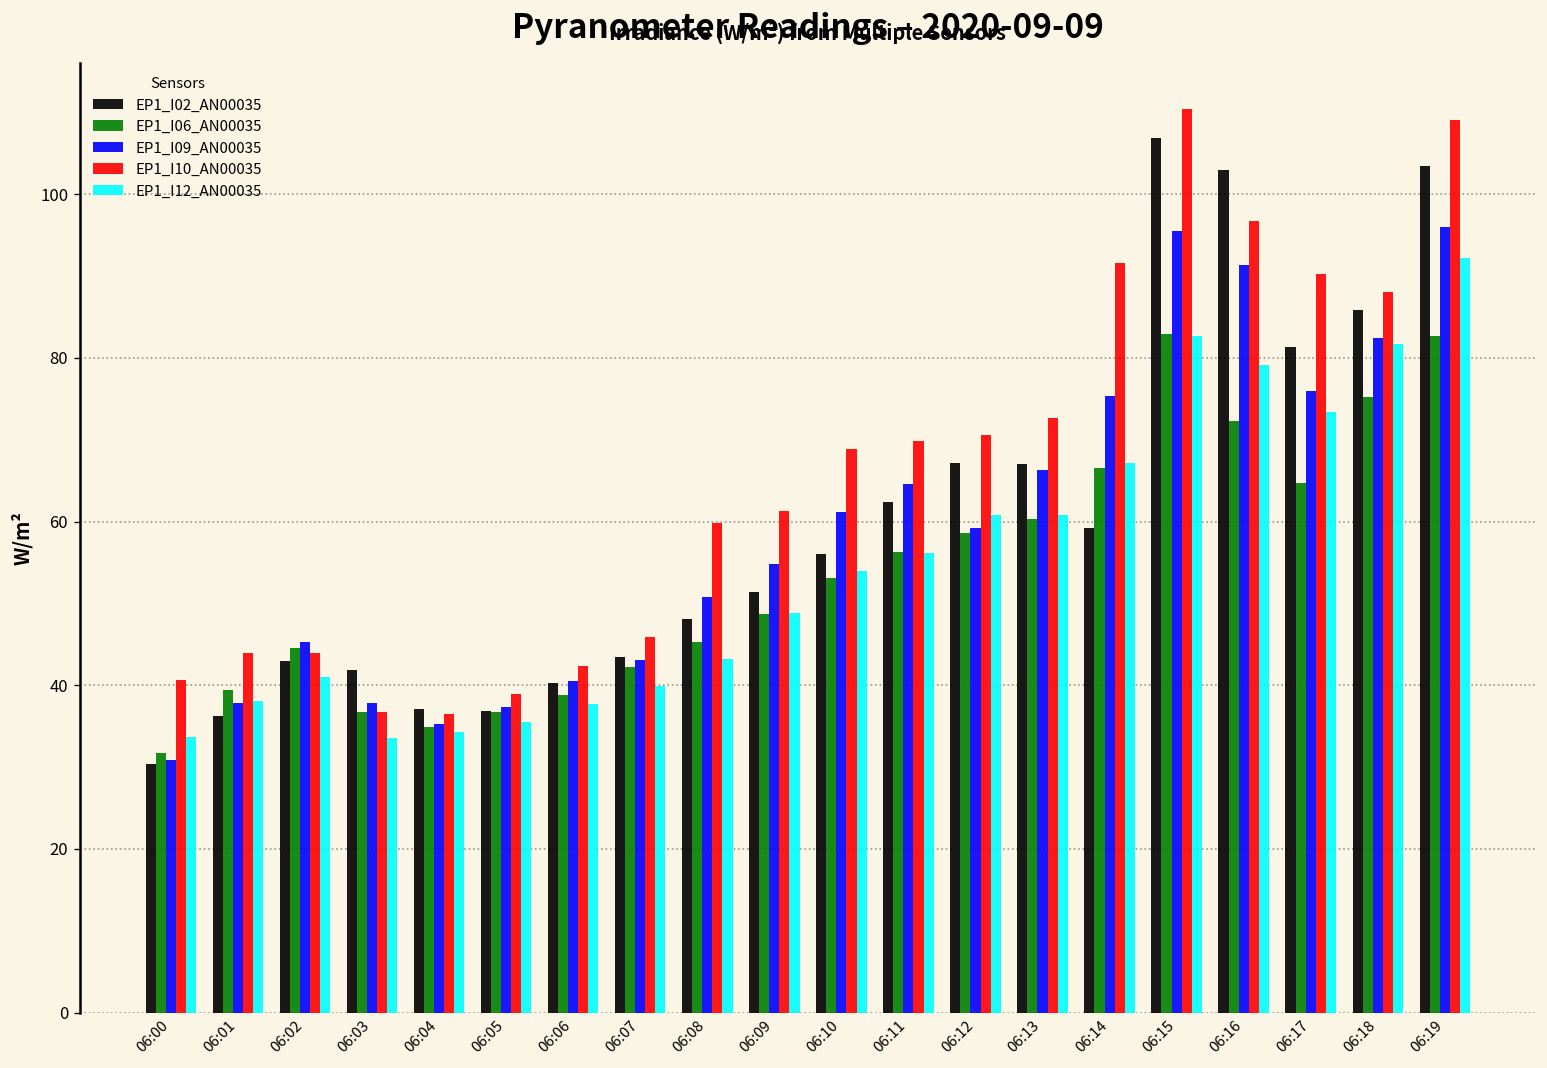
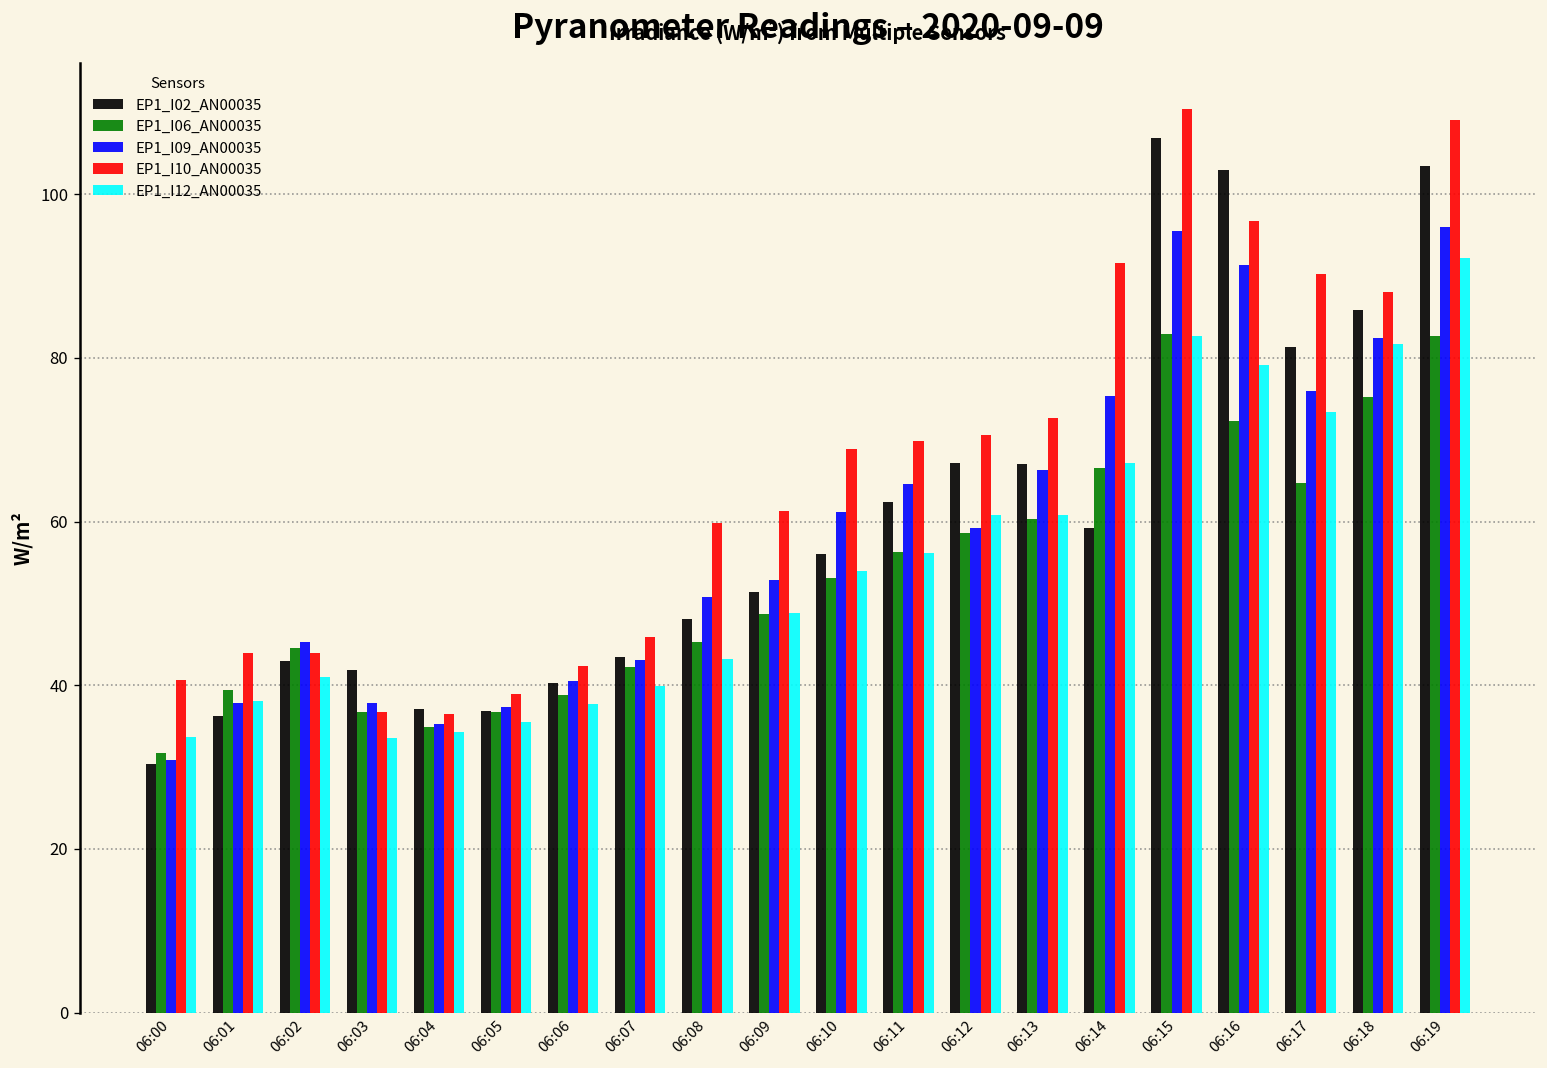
EP1_I09_AN00035, 06:09: 55 -> 53
